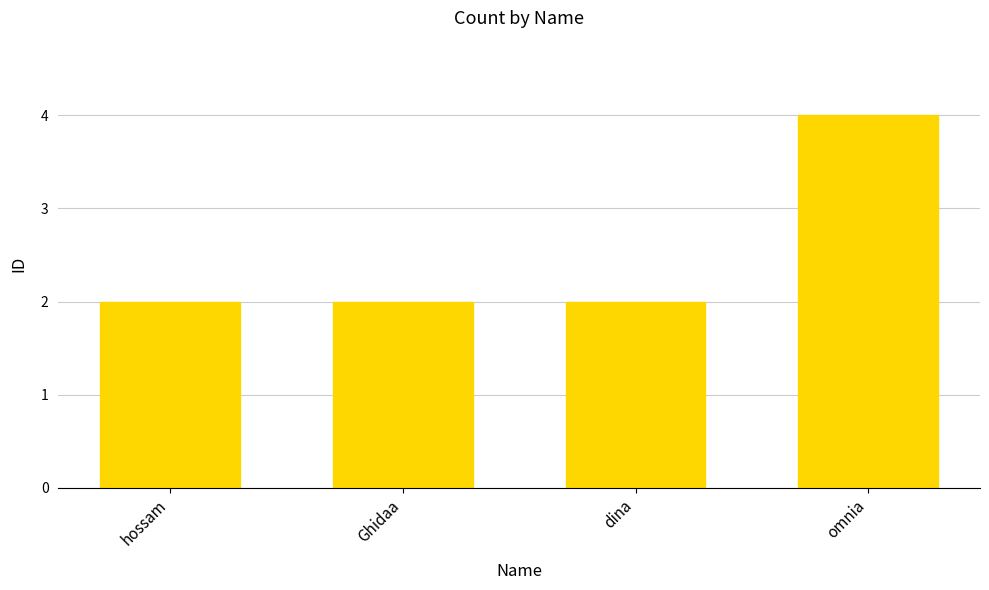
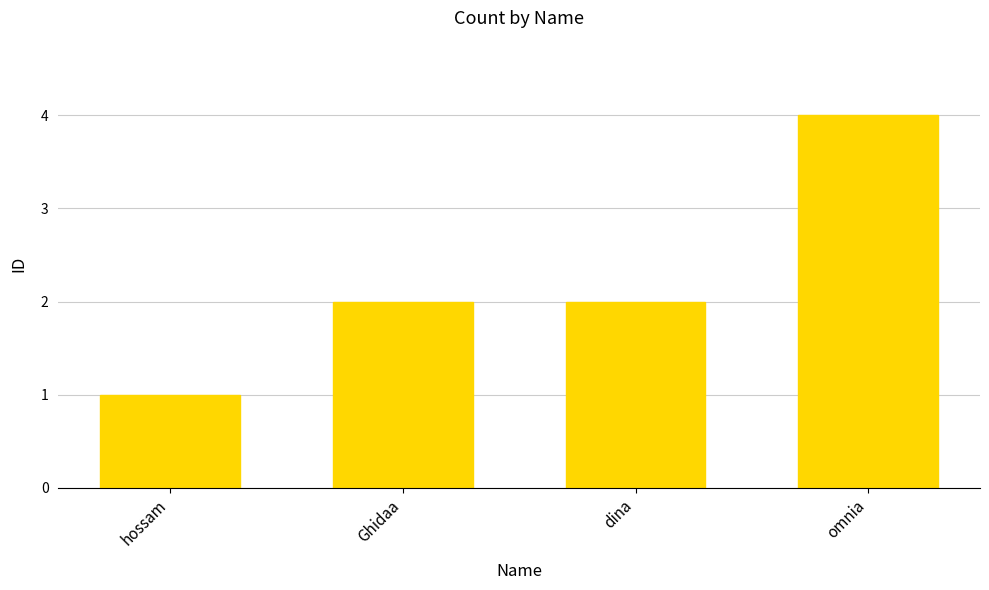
hossam: 2 -> 1
